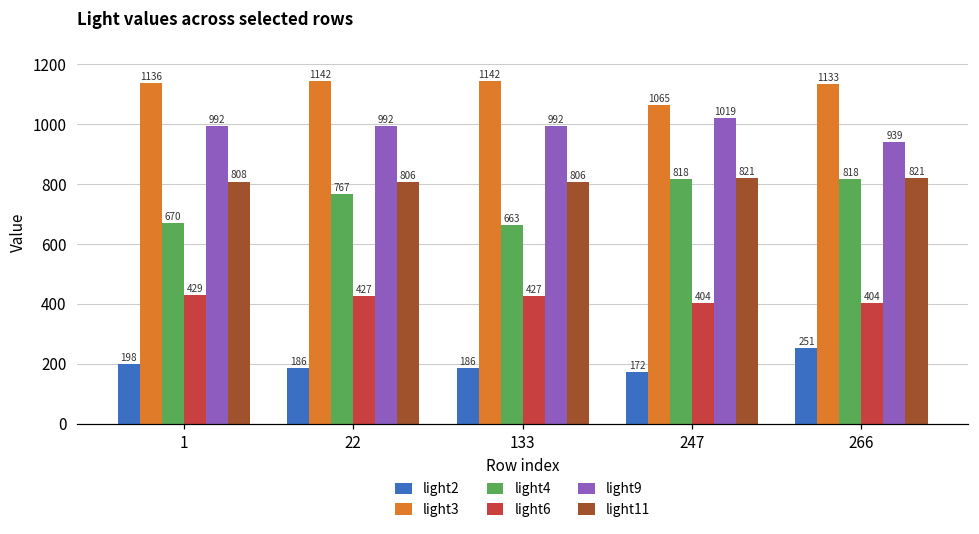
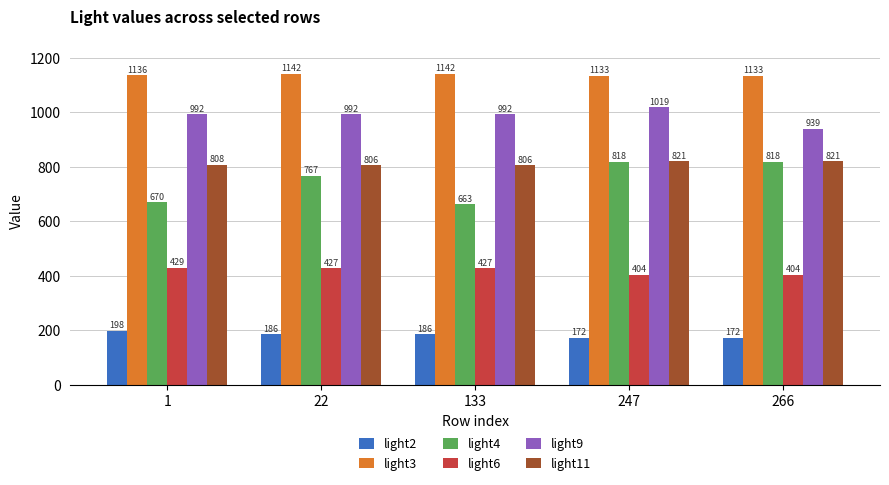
light3, 247: 1065 -> 1133
light2, 266: 251 -> 172
